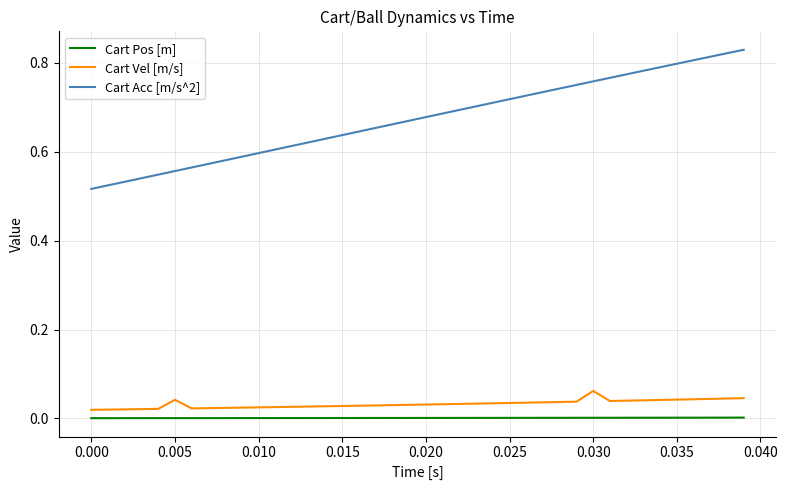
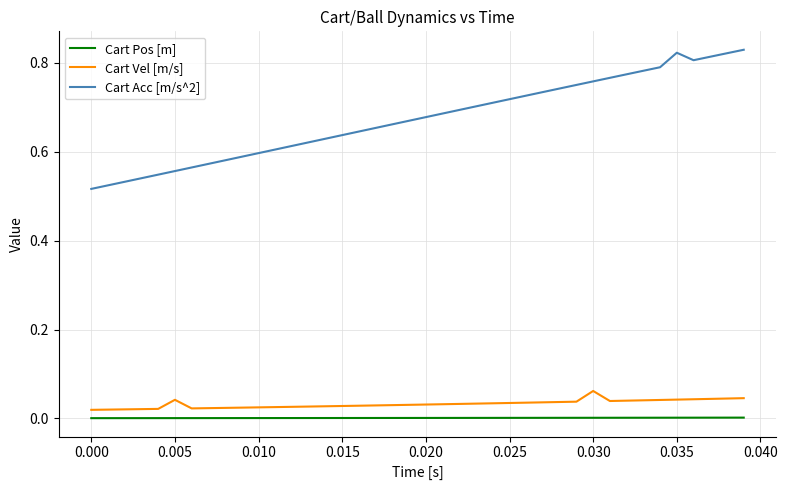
Cart Acc [m/s^2], 0.035: 0.80 -> 0.82
